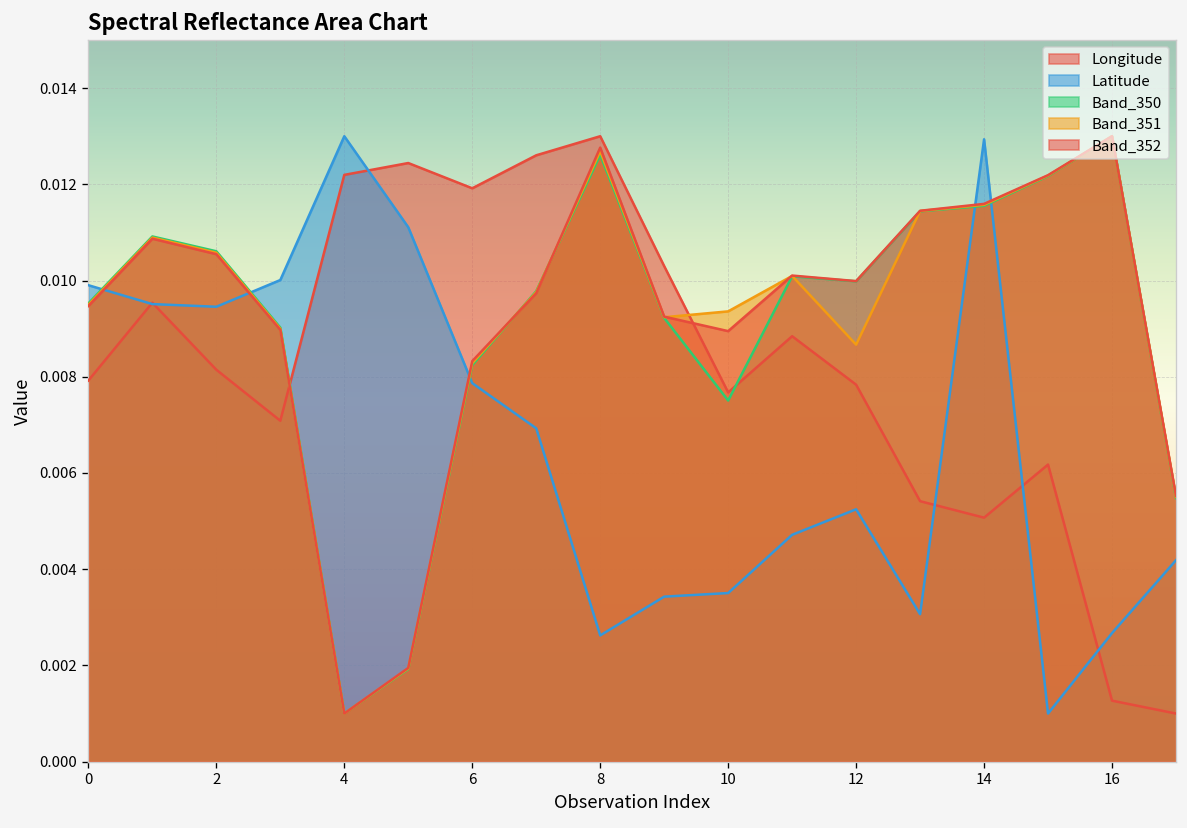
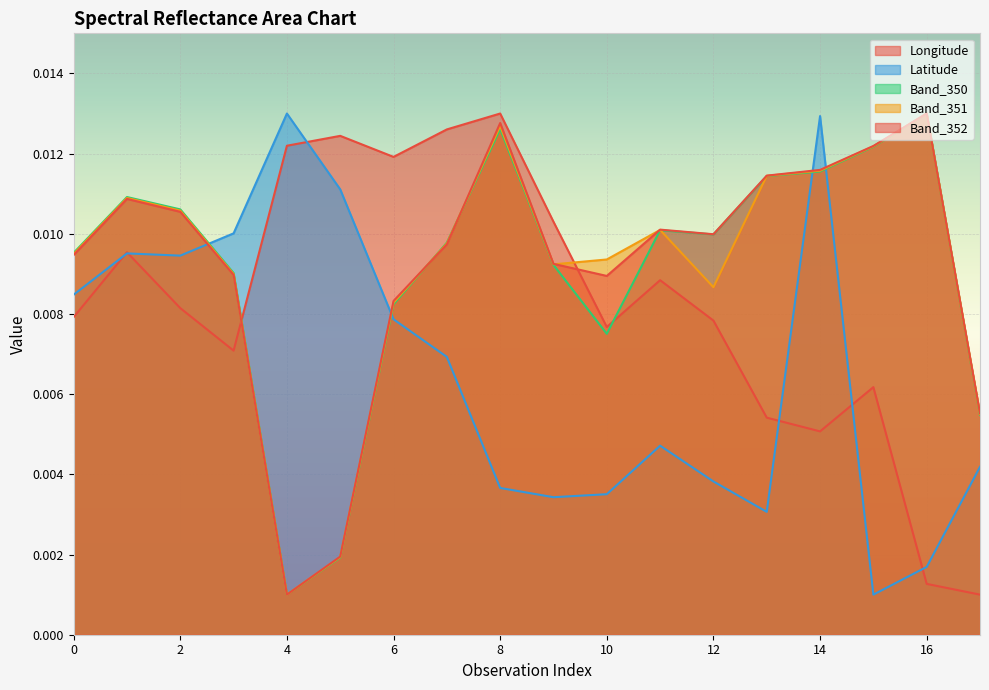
Latitude, 0: 0.0099 -> 0.0085
Latitude, 8: 0.0026 -> 0.0037
Latitude, 12: 0.0052 -> 0.0038
Latitude, 16: 0.0027 -> 0.0017
